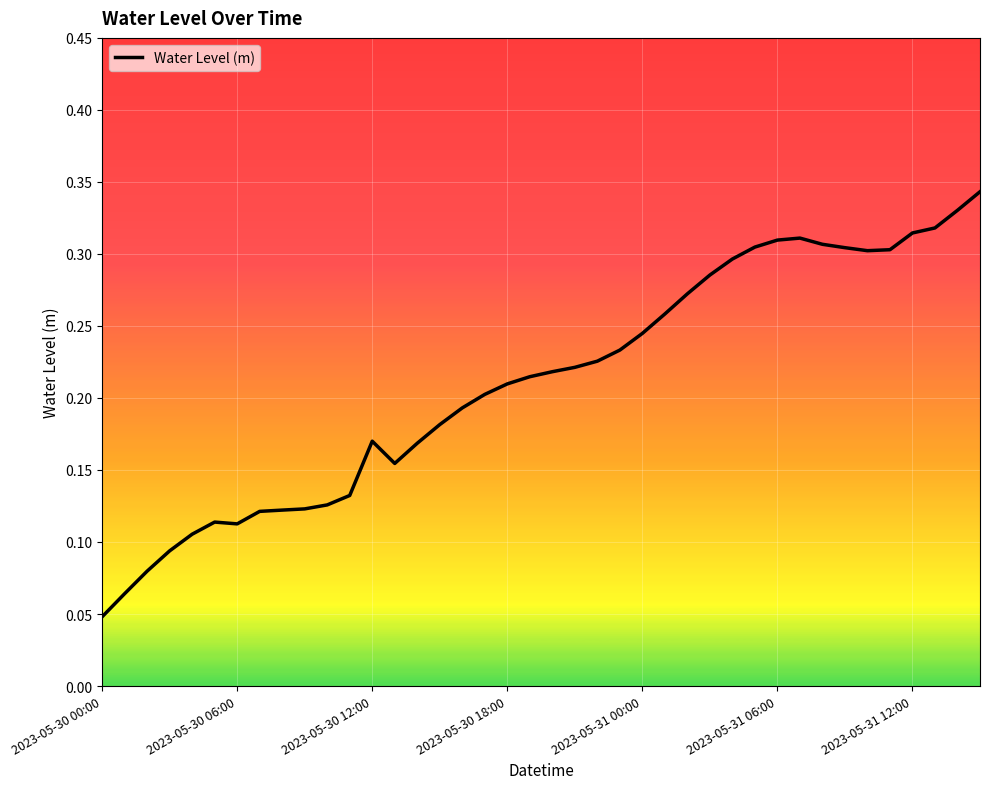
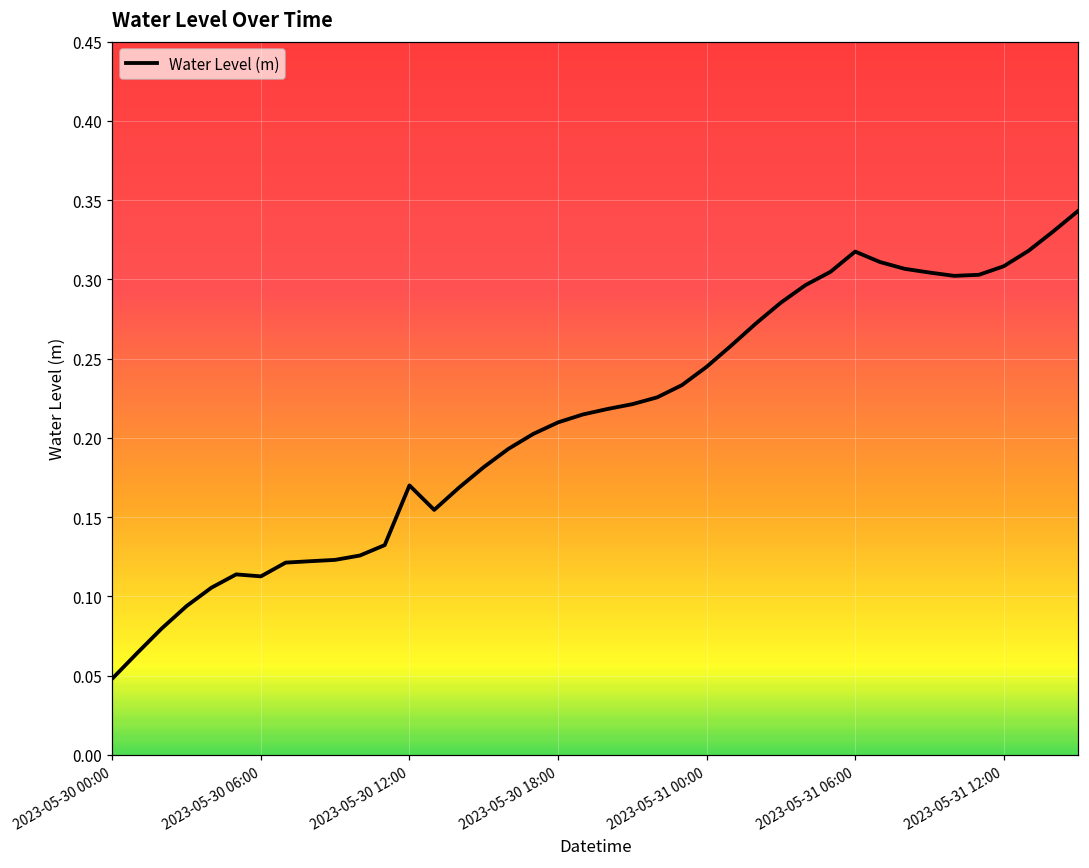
2023-05-31 06:00: 0.310 -> 0.318
2023-05-31 12:00: 0.315 -> 0.308
